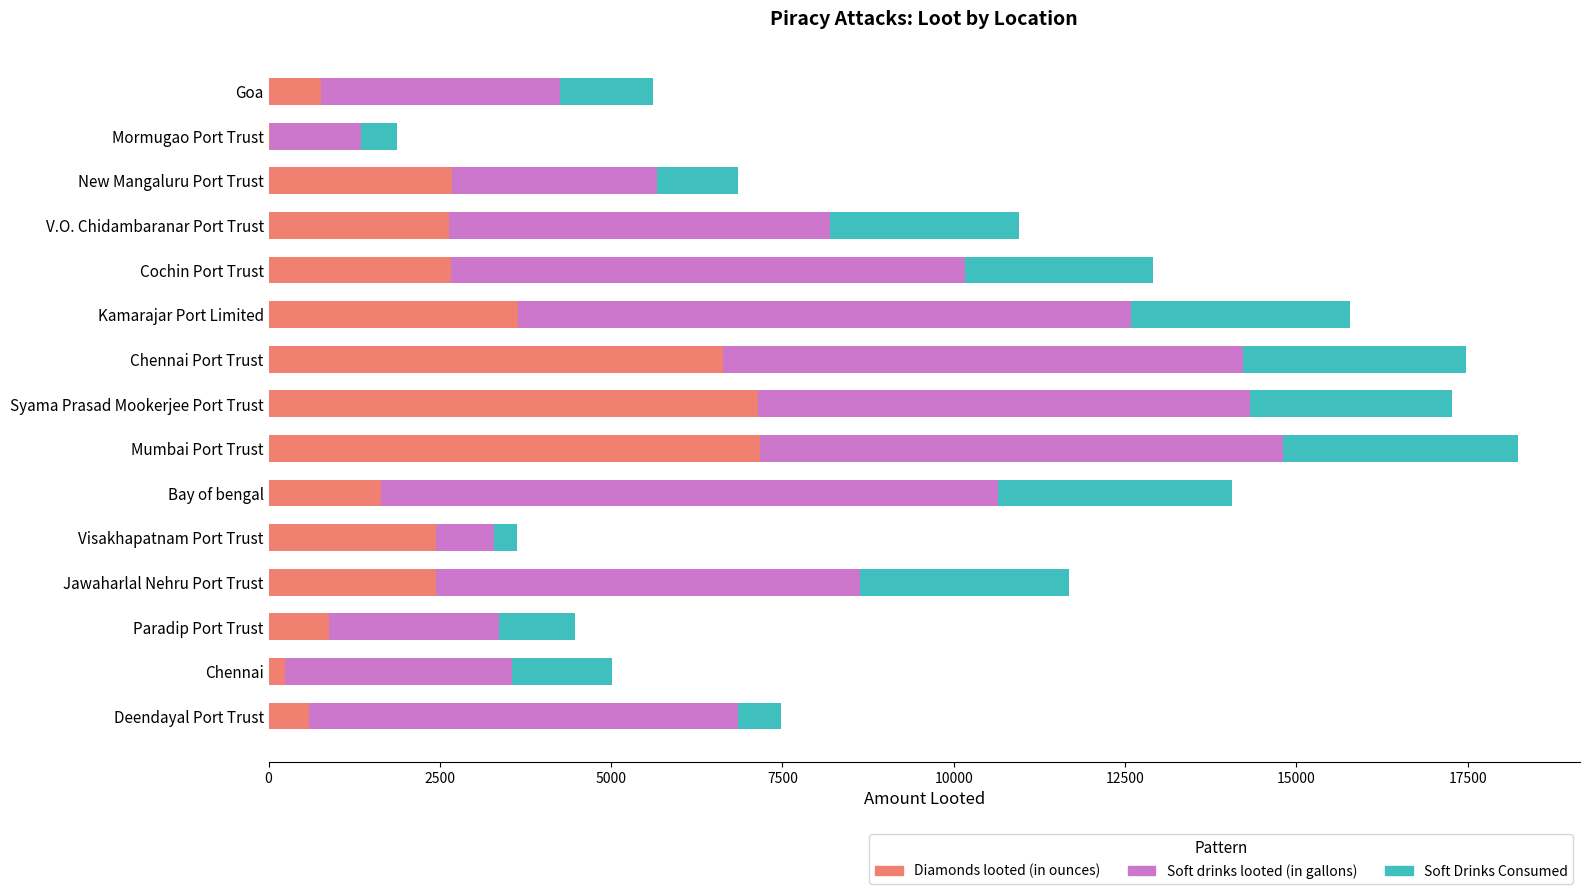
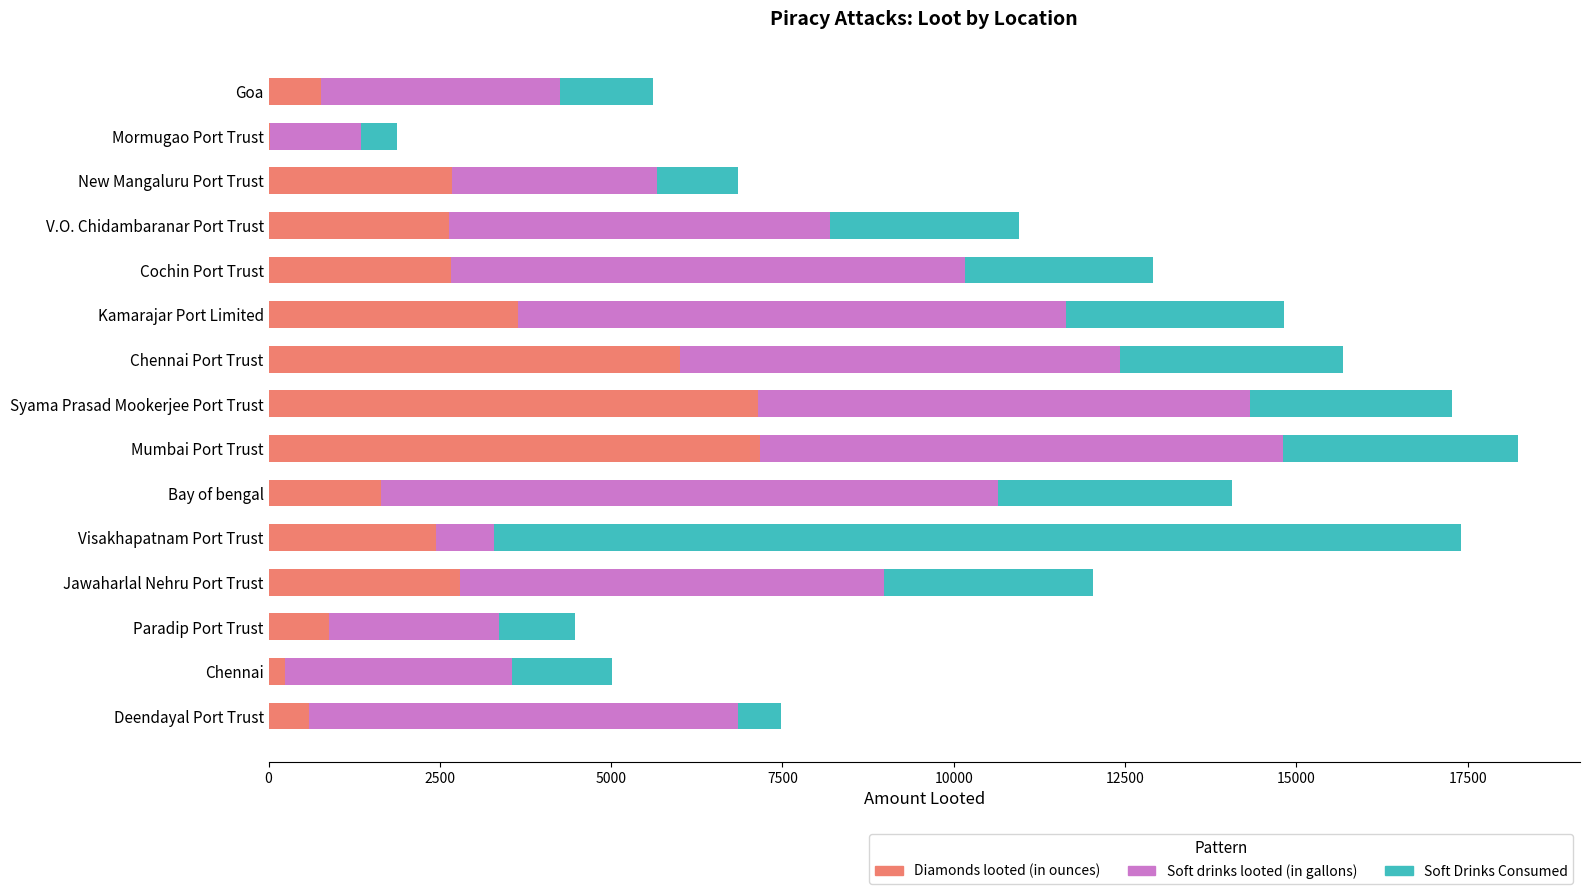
Soft drinks looted (in gallons), Kamarajar Port Limited: 9000 -> 8000
Diamonds looted (in ounces), Chennai Port Trust: 6600 -> 6000
Soft drinks looted (in gallons), Chennai Port Trust: 7600 -> 6400
Soft Drinks Consumed, Visakhapatnam Port Trust: 300 -> 14100
Diamonds looted (in ounces), Jawaharlal Nehru Port Trust: 2400 -> 2800
